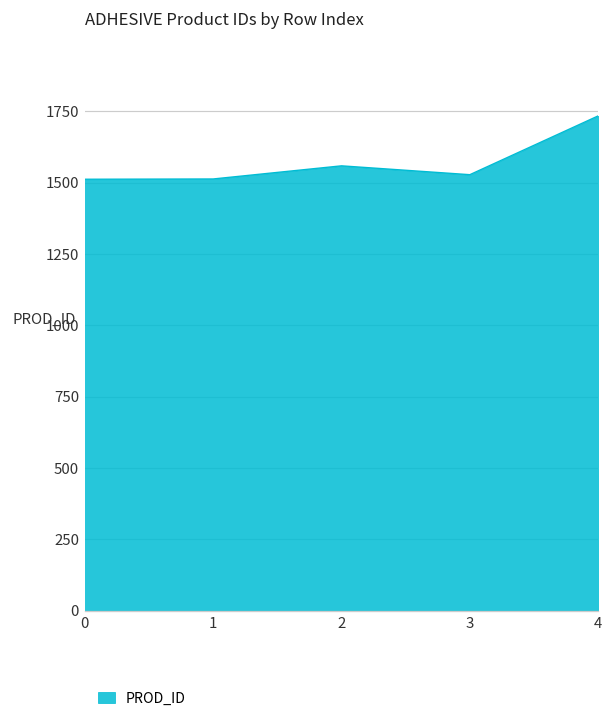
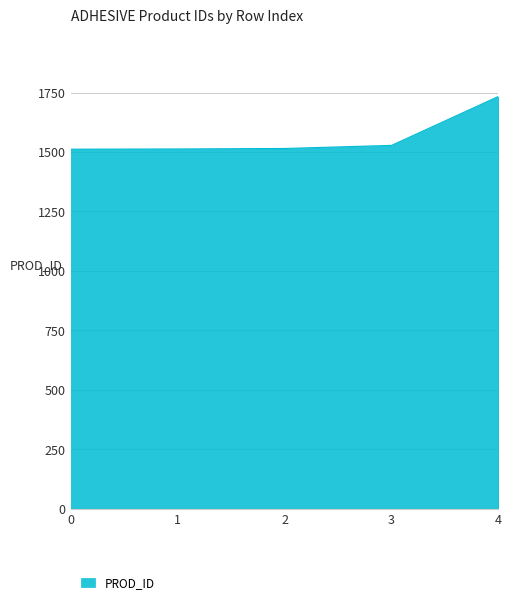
2: 1560 -> 1520
